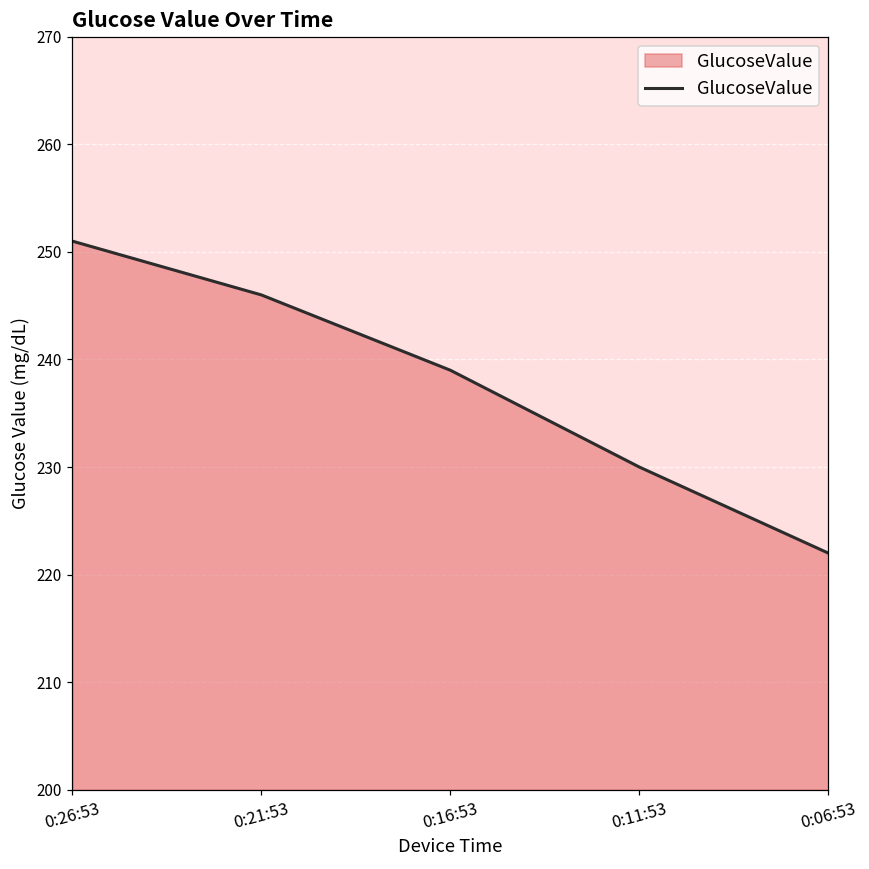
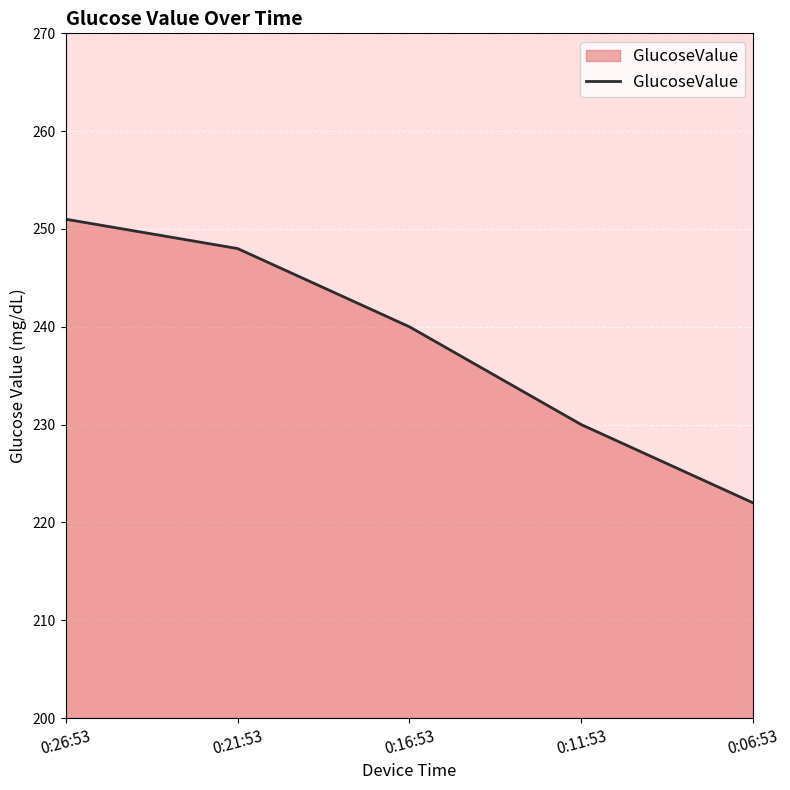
0:21:53: 246 -> 248
0:16:53: 239 -> 240
